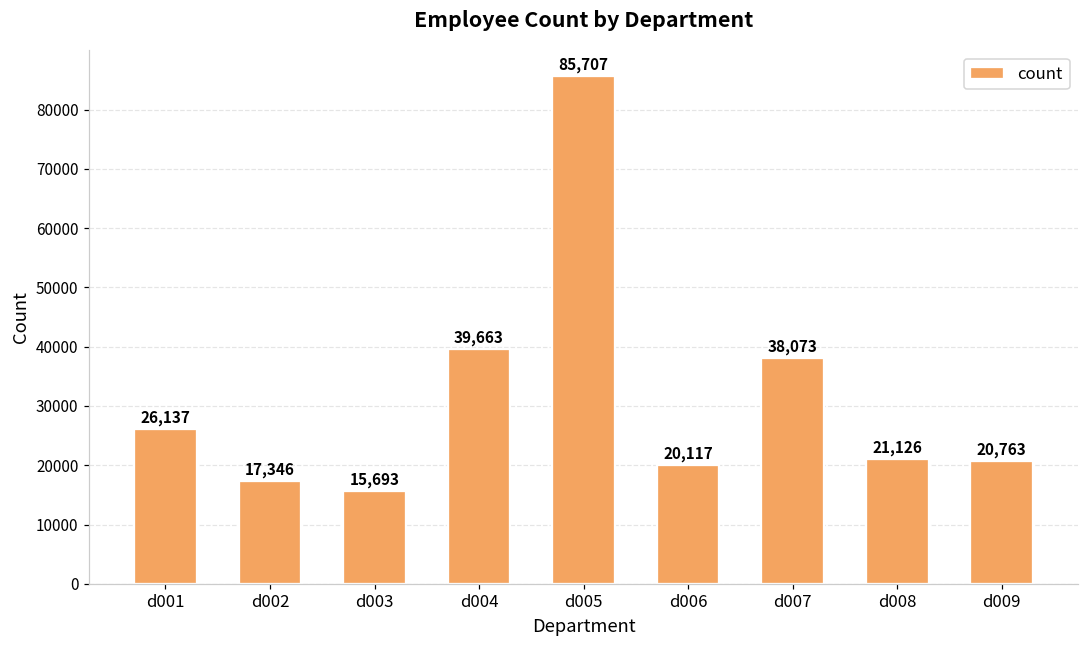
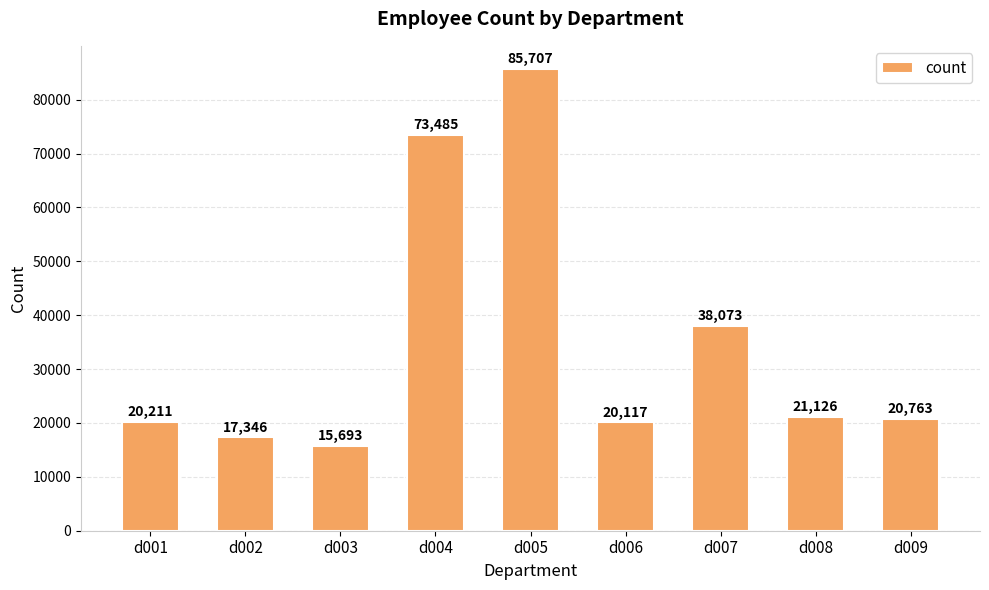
d001: 26,137 -> 20,211
d004: 39,663 -> 73,485
